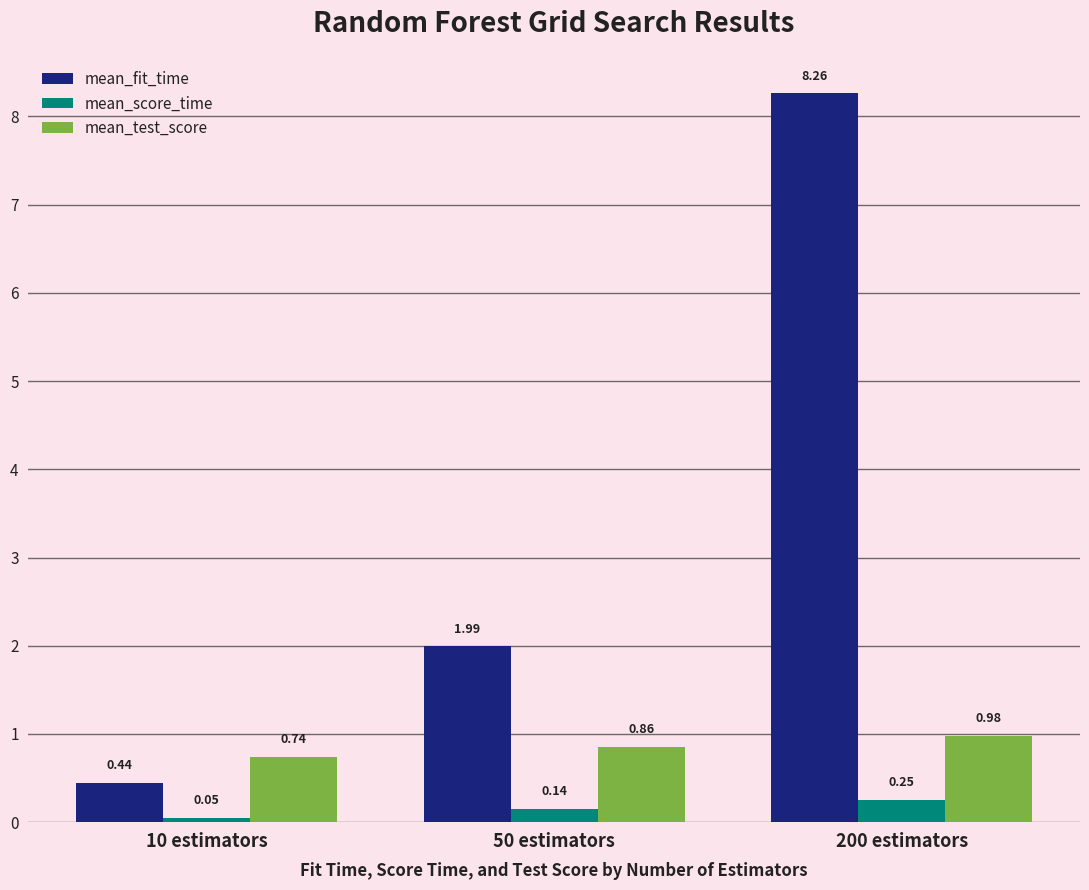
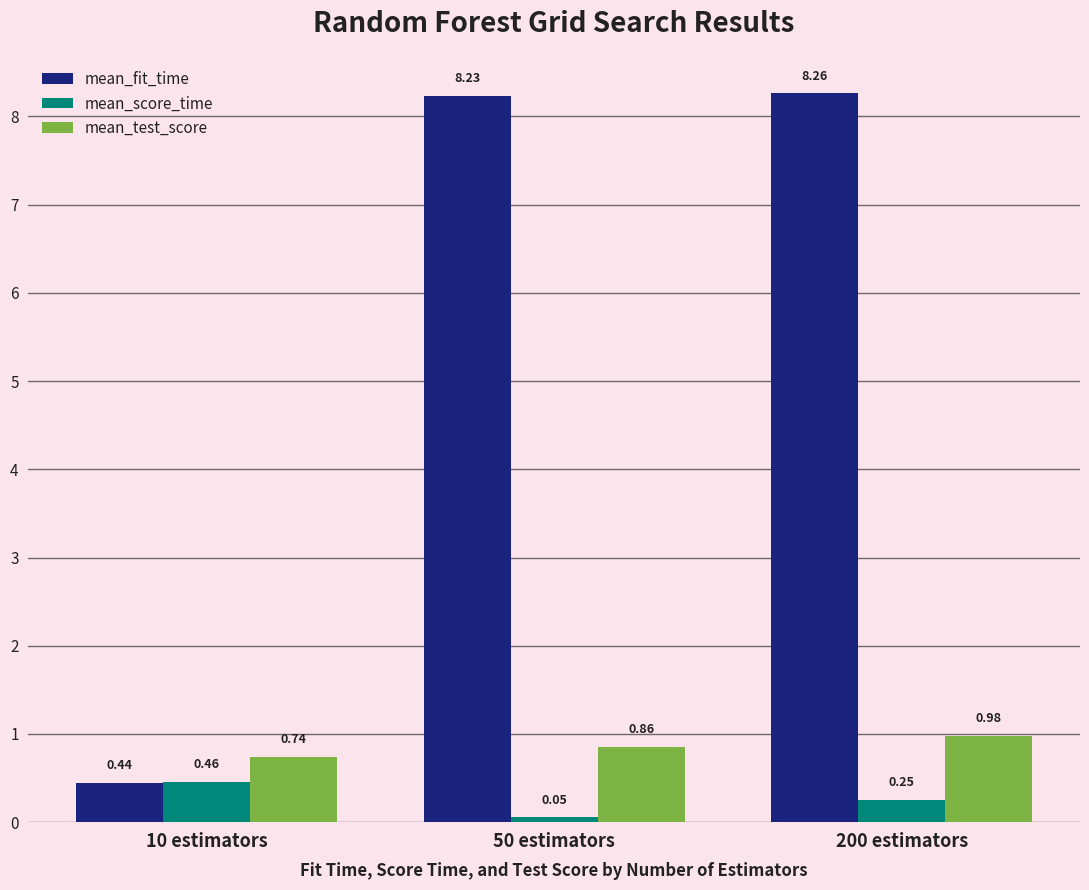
mean_score_time, 10 estimators: 0.05 -> 0.46
mean_fit_time, 50 estimators: 1.99 -> 8.23
mean_score_time, 50 estimators: 0.14 -> 0.05
